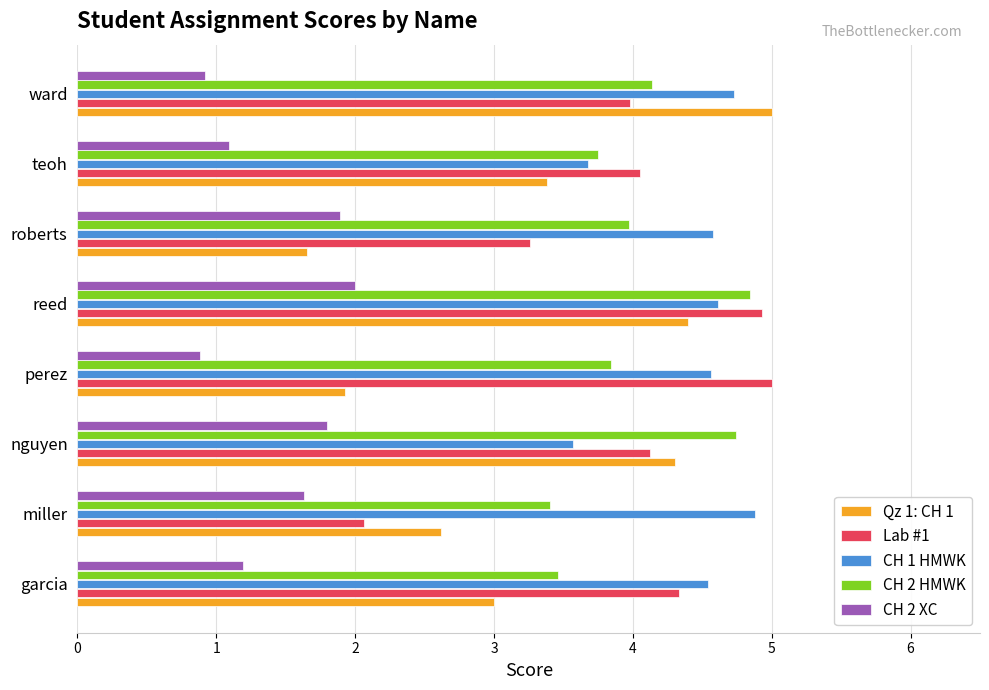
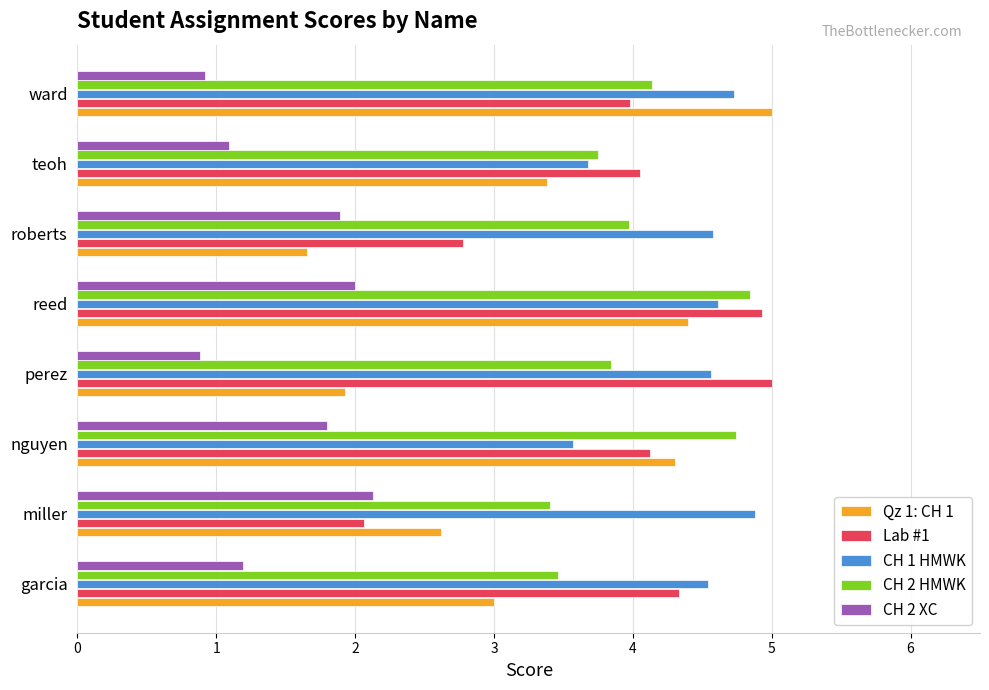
Lab #1, roberts: 3.26 -> 2.78
CH 2 XC, miller: 1.63 -> 2.13
